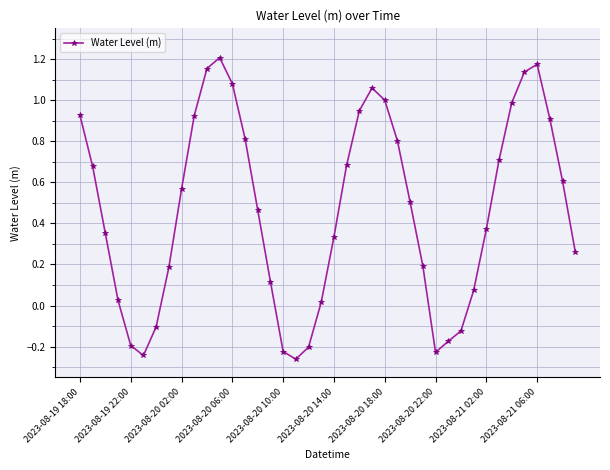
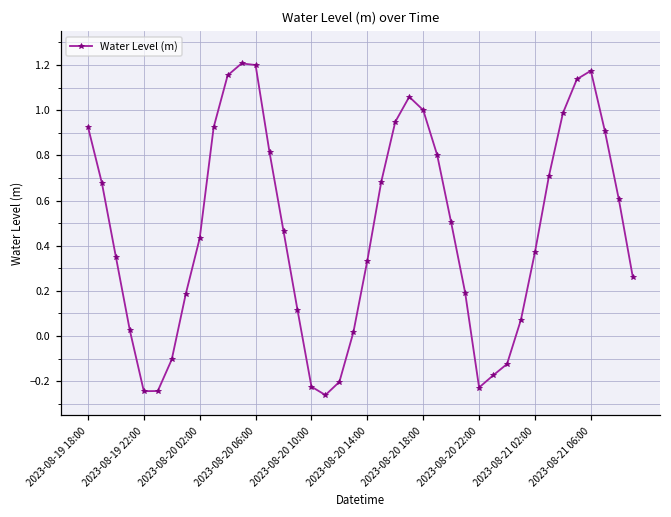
2023-08-19 22:00: -0.19 -> -0.24
2023-08-20 02:00: 0.57 -> 0.43
2023-08-20 06:00: 1.08 -> 1.20
